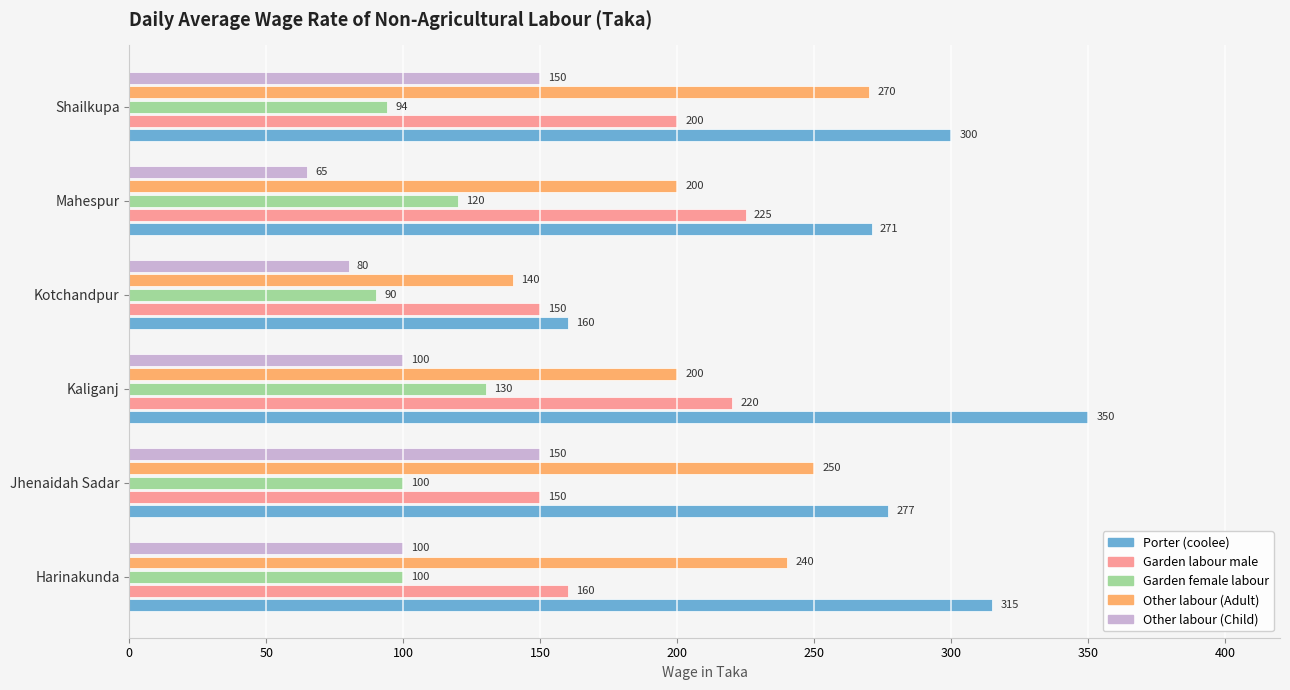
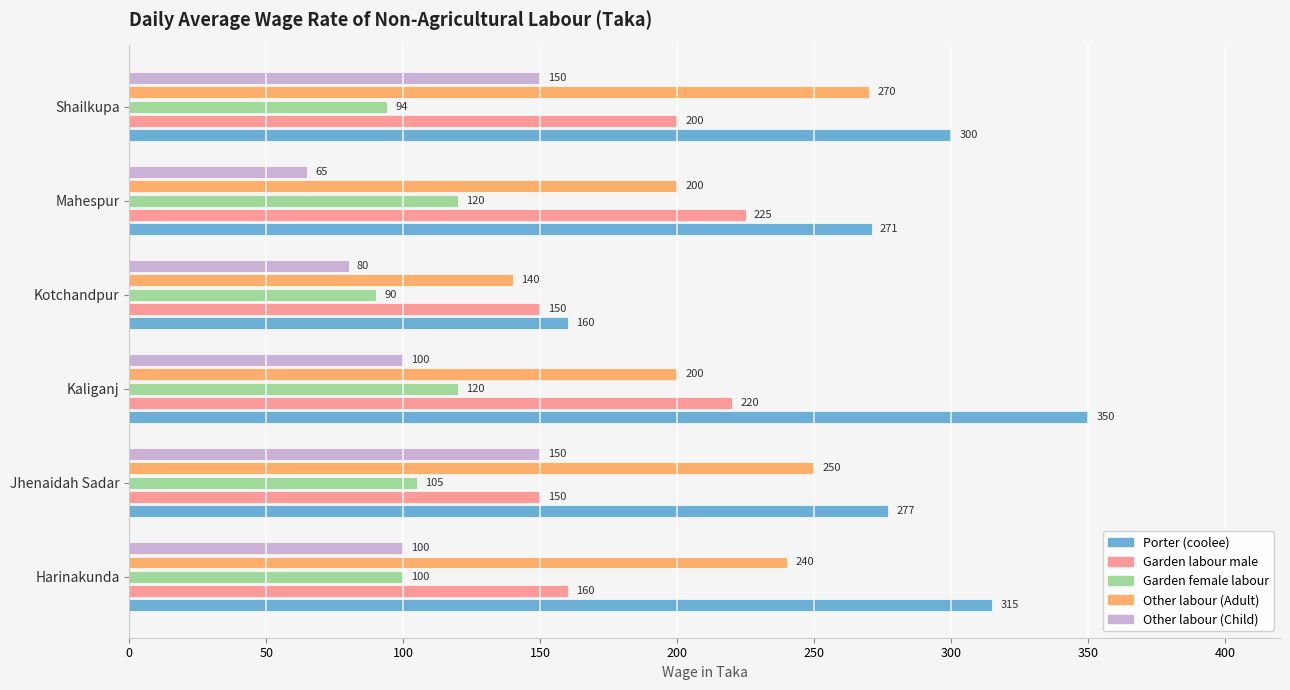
Garden female labour, Kaliganj: 130 -> 120
Garden female labour, Jhenaidah Sadar: 100 -> 105
